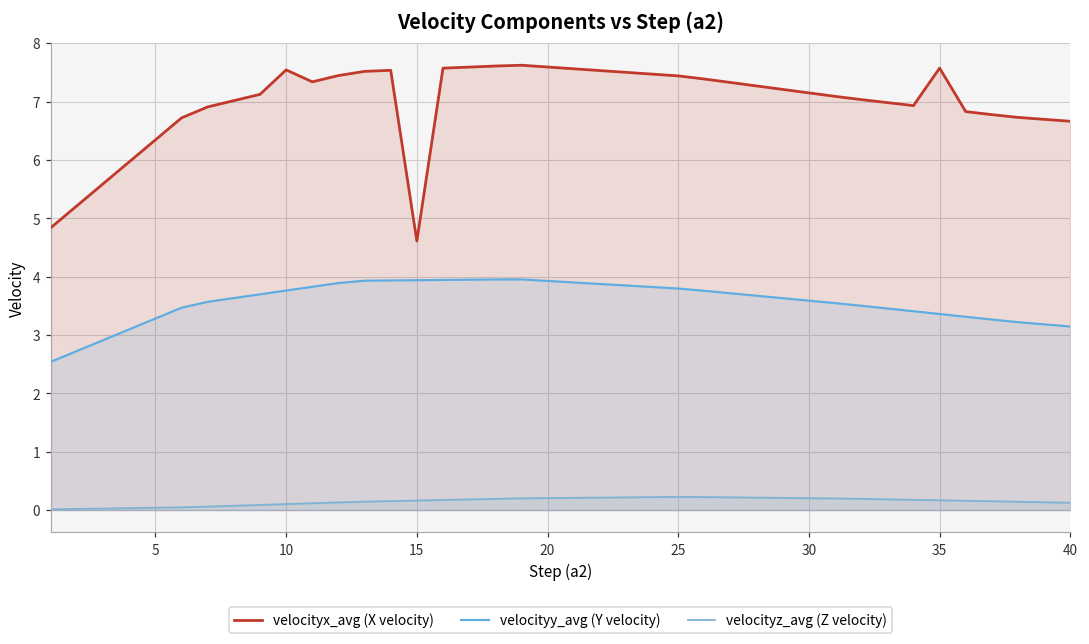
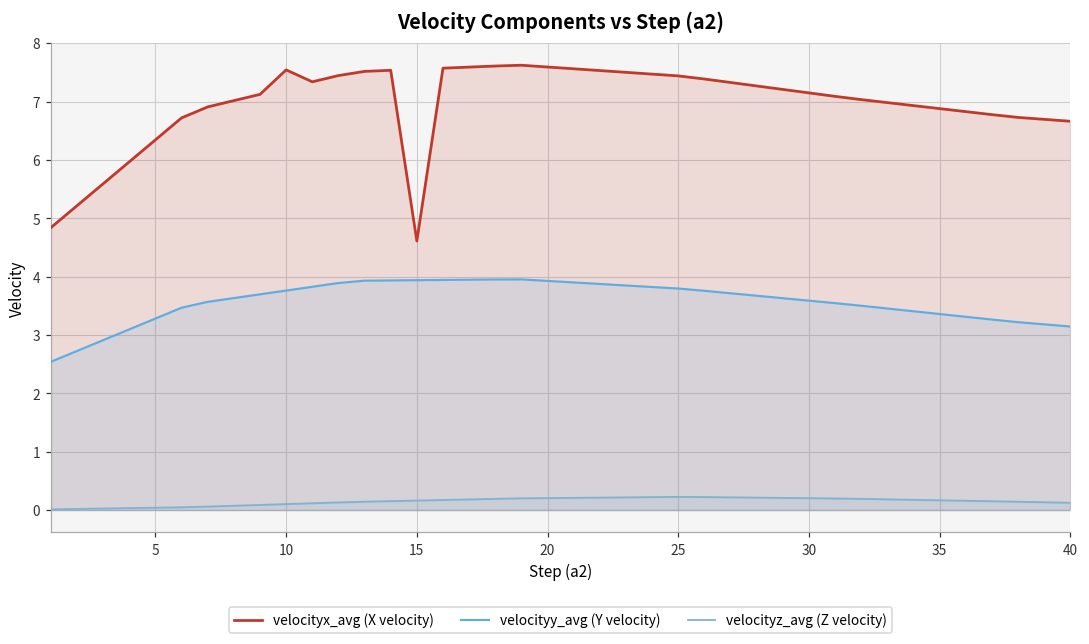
velocityx_avg (X velocity), 35: 7.6 -> 6.9
